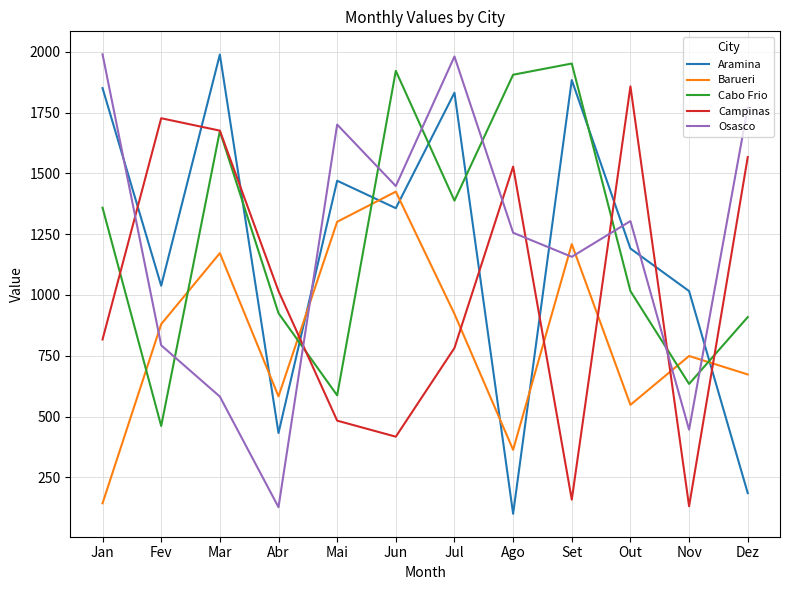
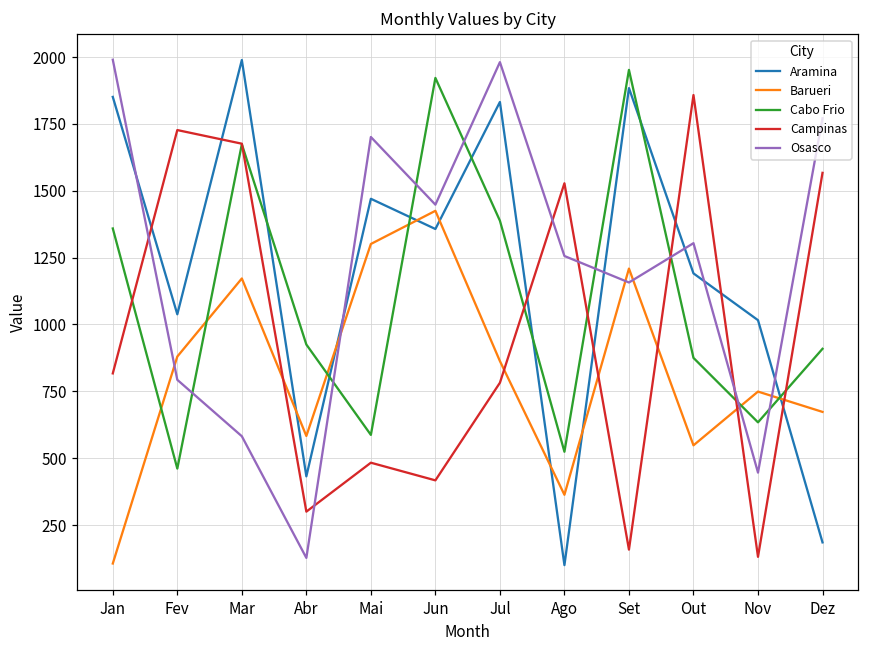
Barueri, Jan: 140 -> 110
Campinas, Abr: 1020 -> 300
Barueri, Jul: 920 -> 860
Cabo Frio, Ago: 1910 -> 520
Cabo Frio, Out: 1020 -> 880
